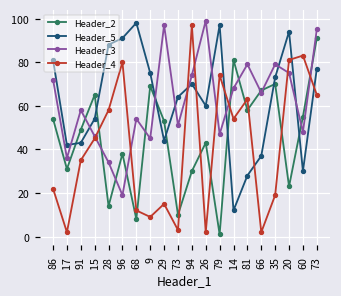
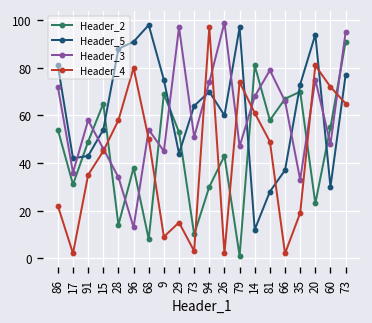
Header_3, 96: 19 -> 13
Header_4, 68: 12 -> 50
Header_4, 14: 54 -> 61
Header_4, 81: 63 -> 49
Header_3, 35: 79 -> 33
Header_4, 60: 83 -> 72
